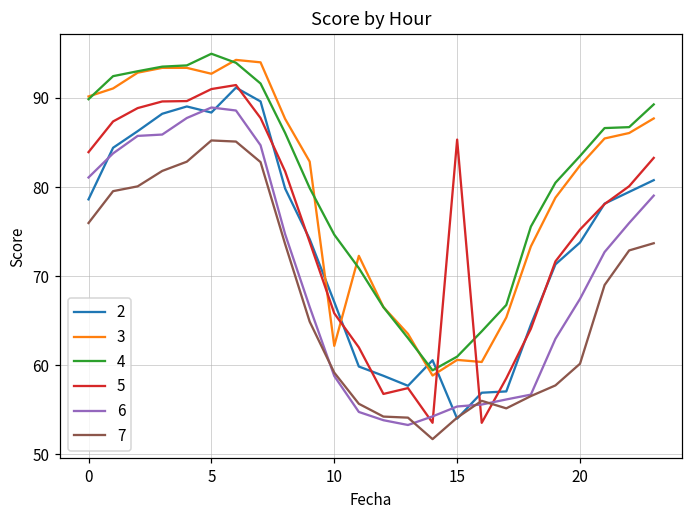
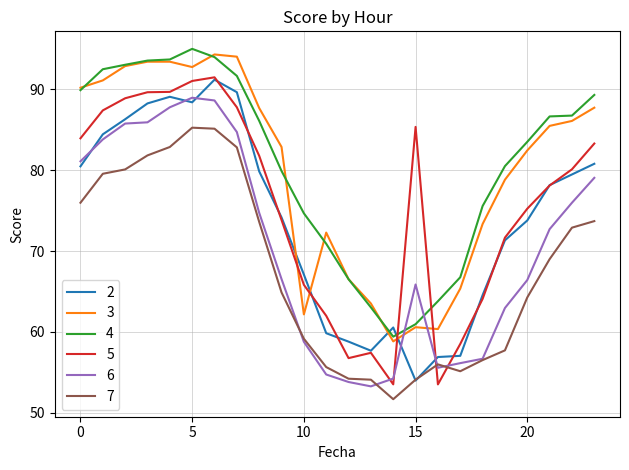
2, 0: 79 -> 80
6, 15: 55 -> 66
6, 20: 67 -> 66
7, 20: 60 -> 64
